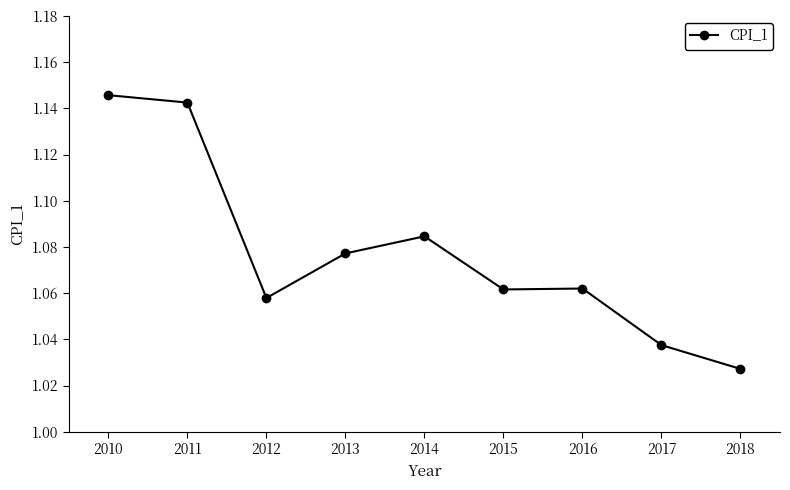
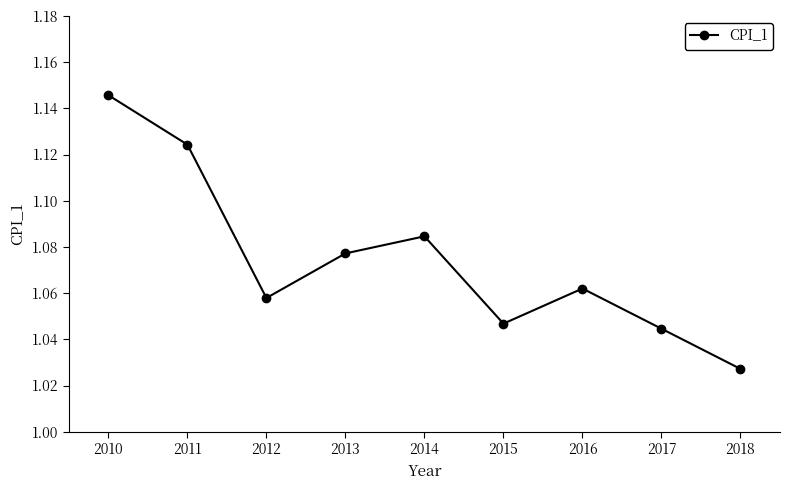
2011: 1.143 -> 1.124
2015: 1.062 -> 1.047
2017: 1.038 -> 1.045
